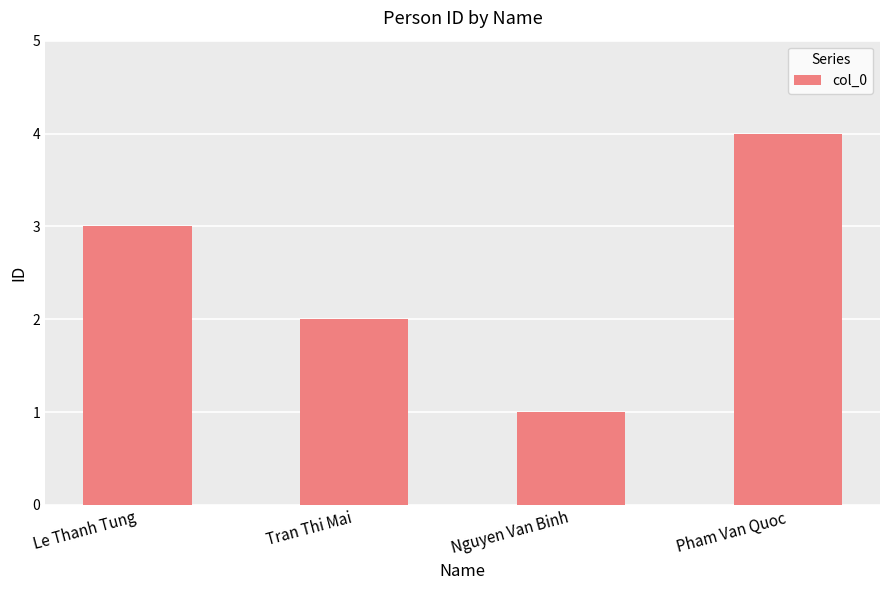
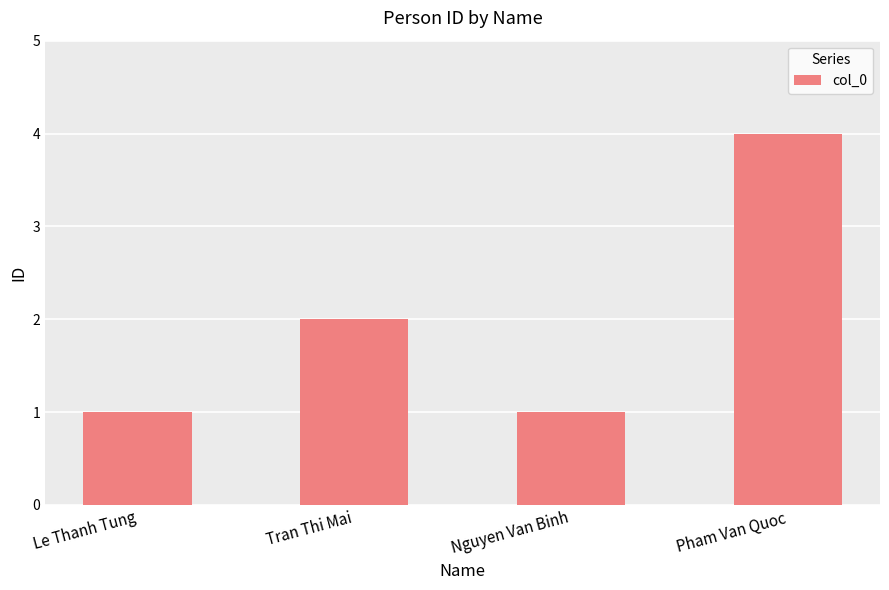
Le Thanh Tung: 3 -> 1
